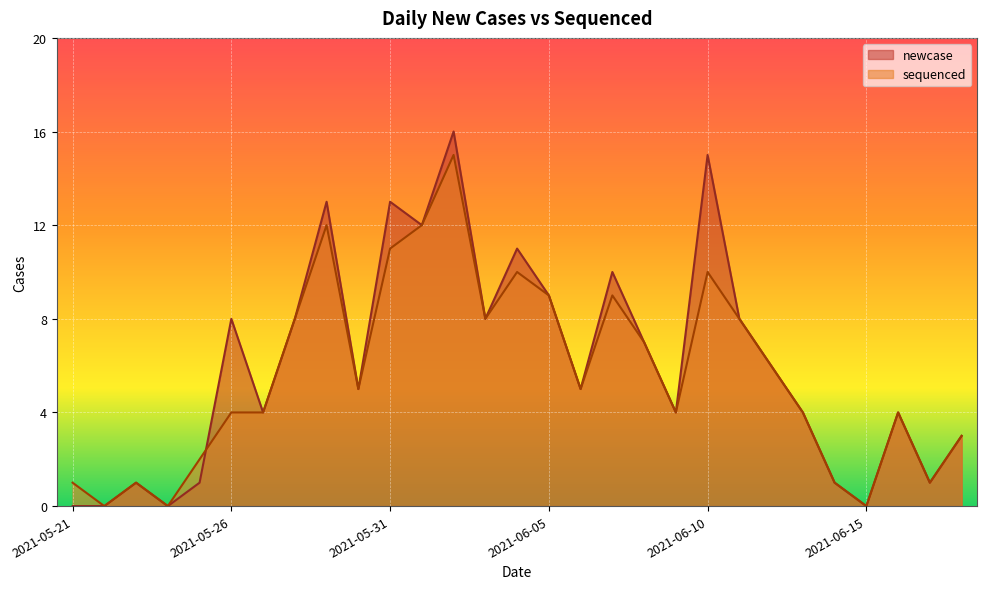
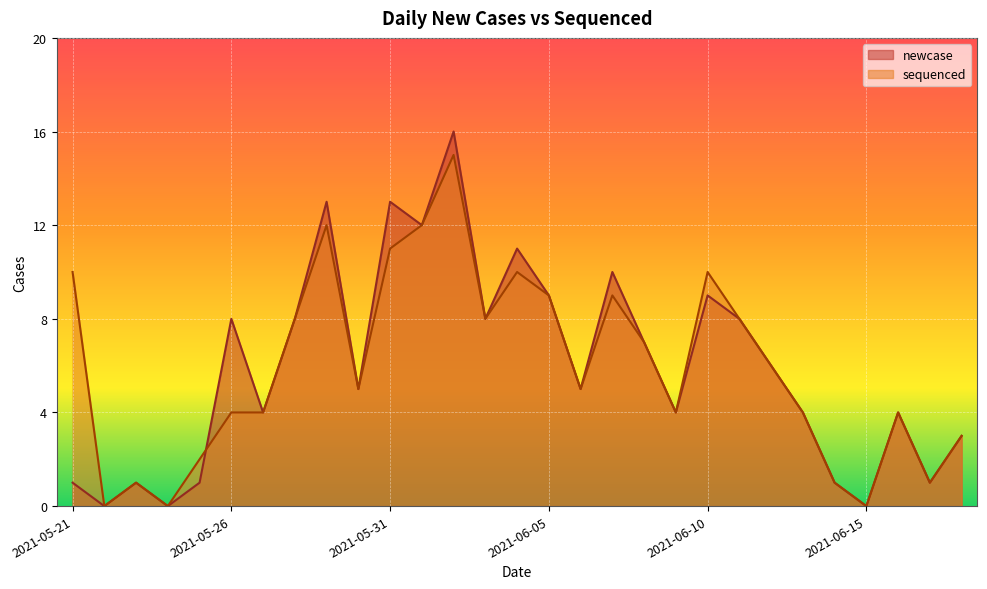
newcase, 2021-05-21: 0 -> 1
sequenced, 2021-05-21: 1 -> 10
newcase, 2021-06-10: 15 -> 9
